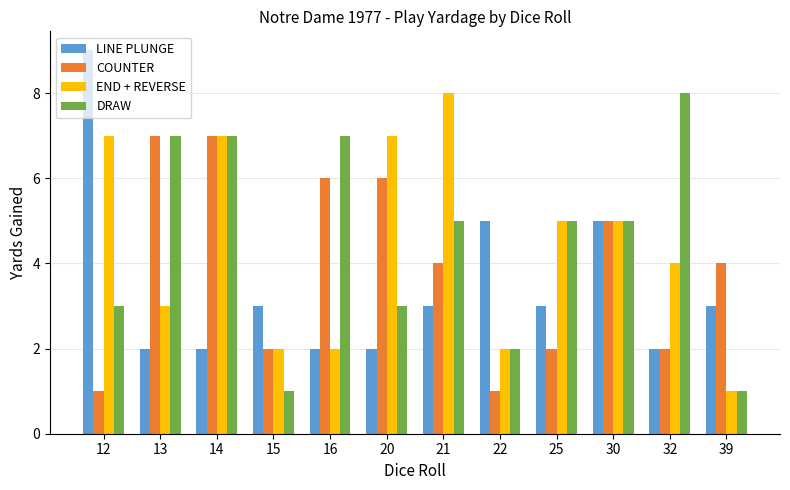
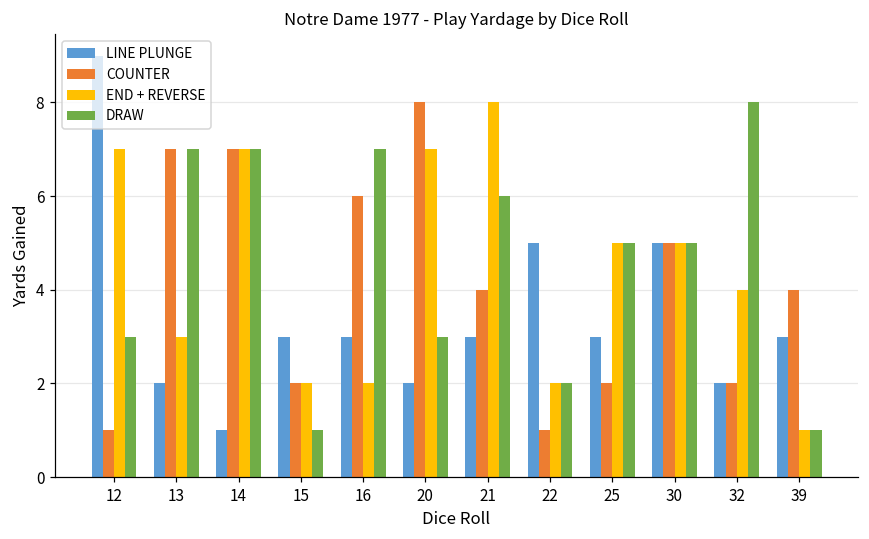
LINE PLUNGE, 14: 2 -> 1
LINE PLUNGE, 16: 2 -> 3
COUNTER, 20: 6 -> 8
DRAW, 21: 5 -> 6
